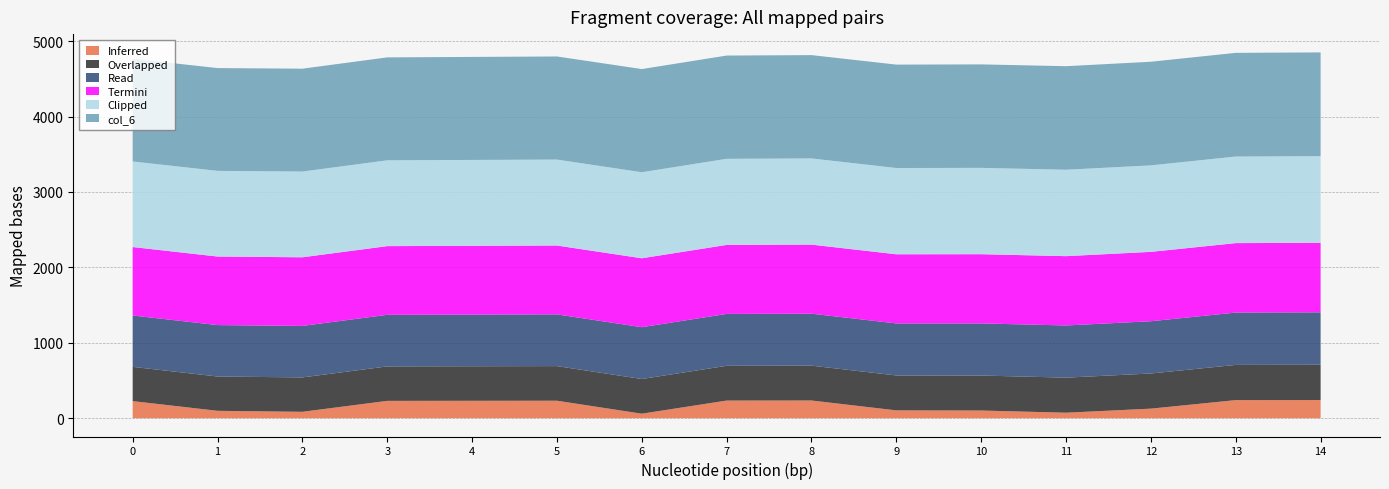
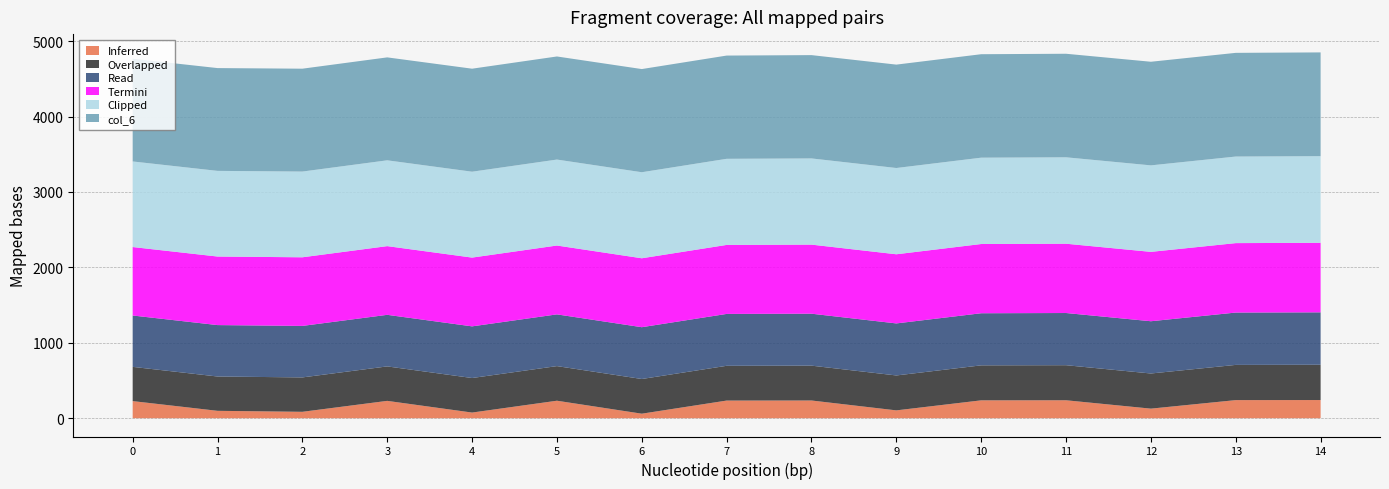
Inferred, 4: 200 -> 100
Inferred, 10: 100 -> 200
Inferred, 11: 100 -> 200
